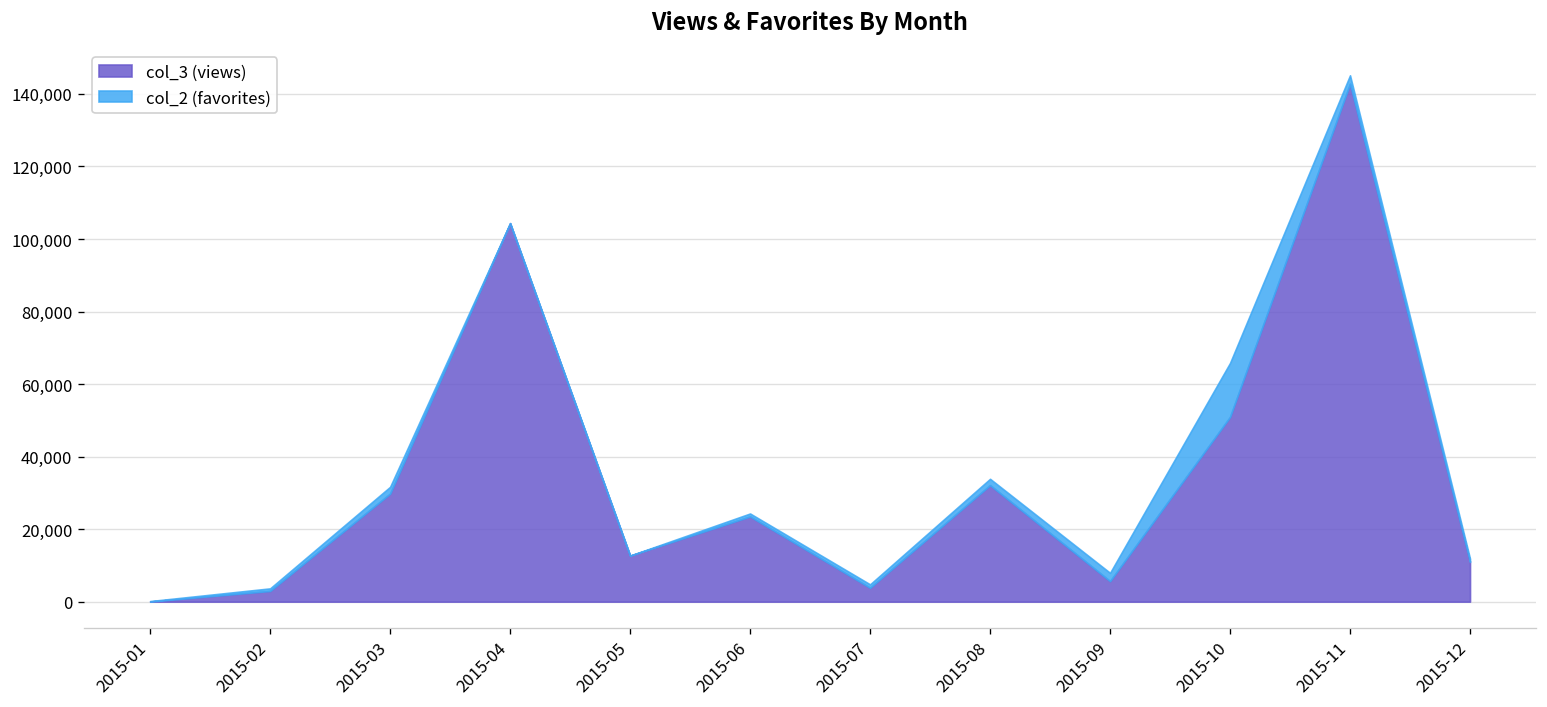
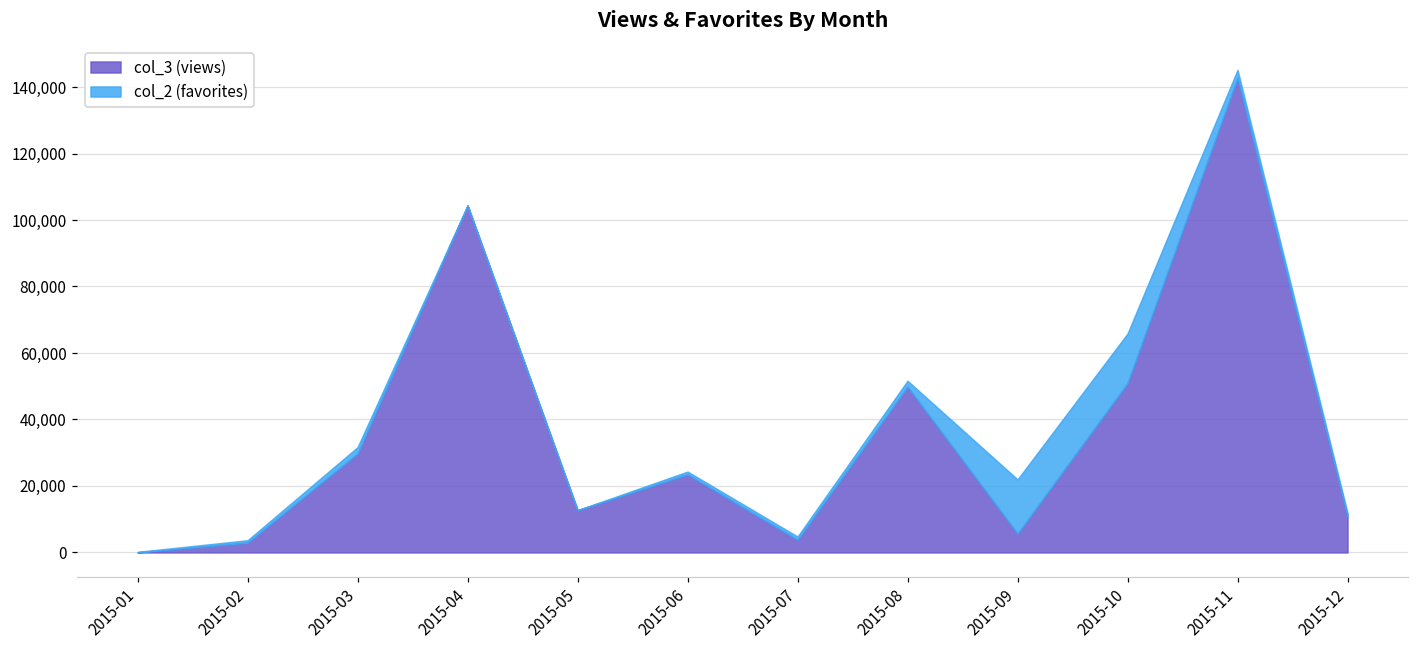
col_3 (views), 2015-08: 32,000 -> 50,000
col_2 (favorites), 2015-09: 2,000 -> 16,000
